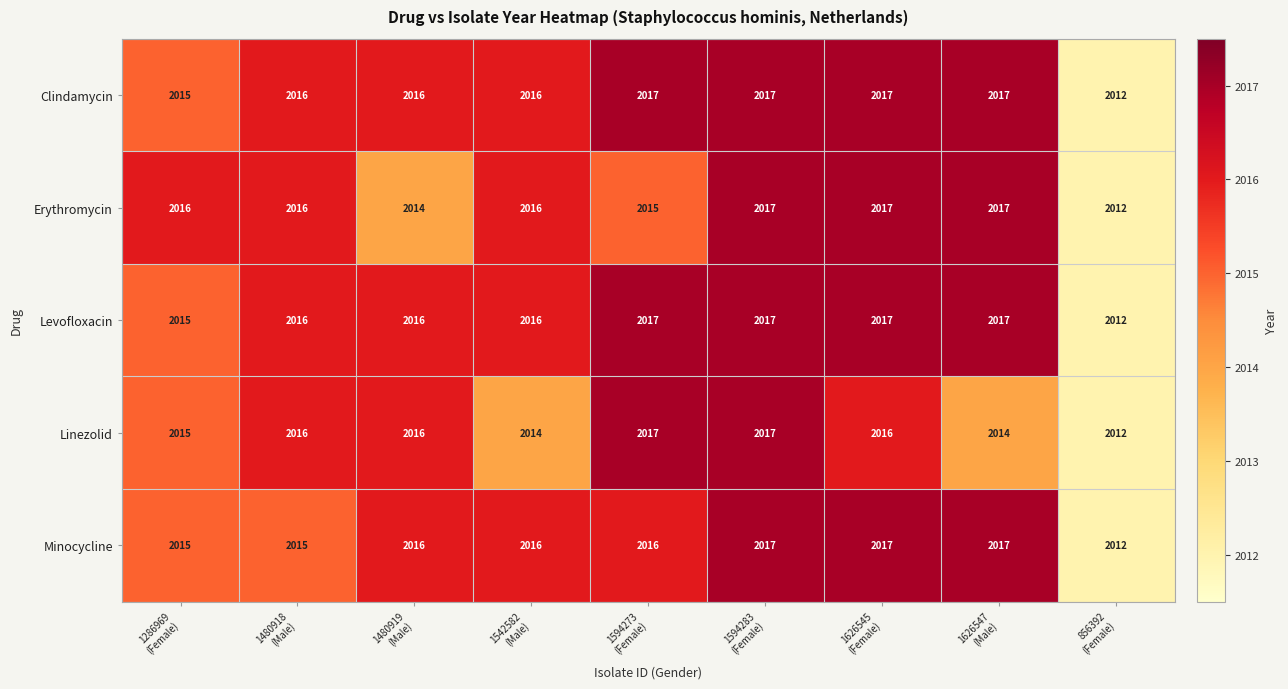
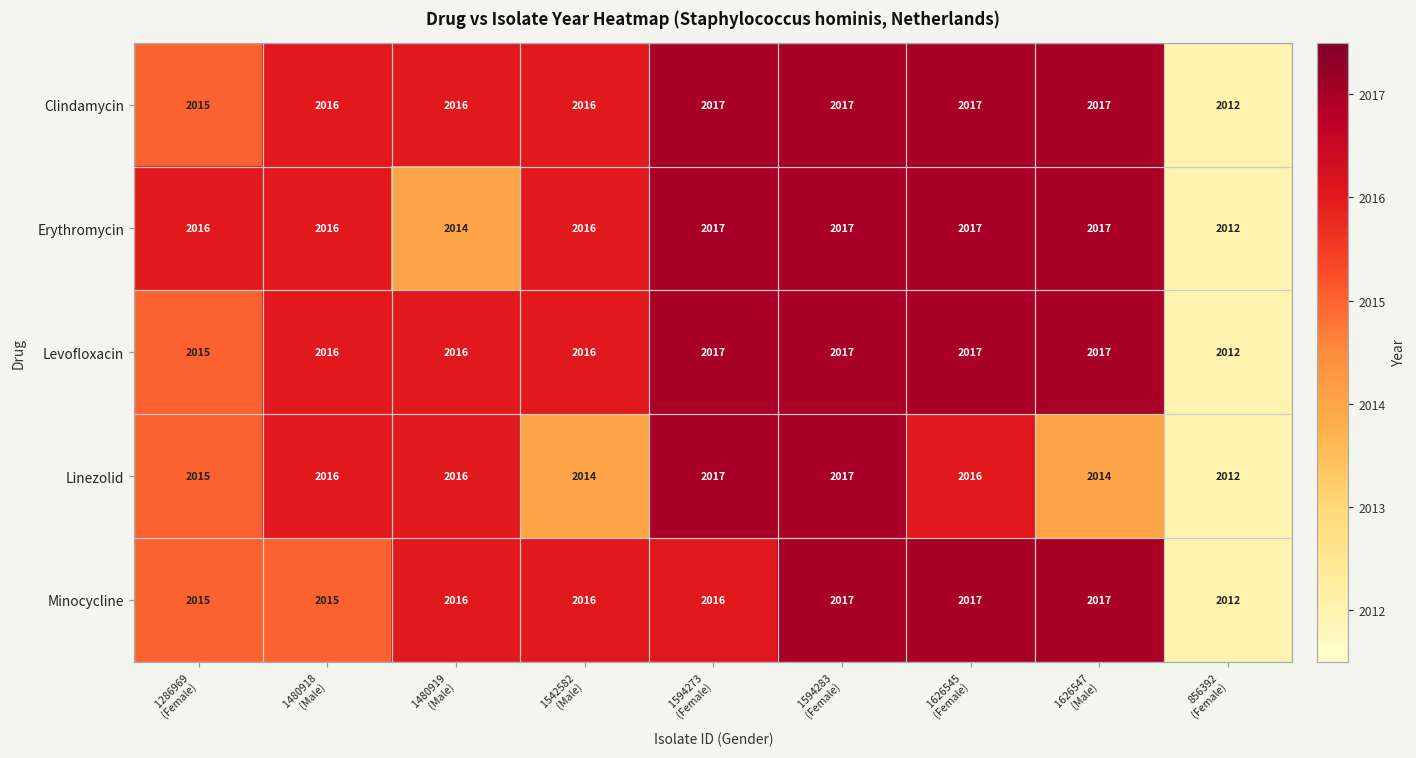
Erythromycin, 1594273 (Female): 2015 -> 2017
